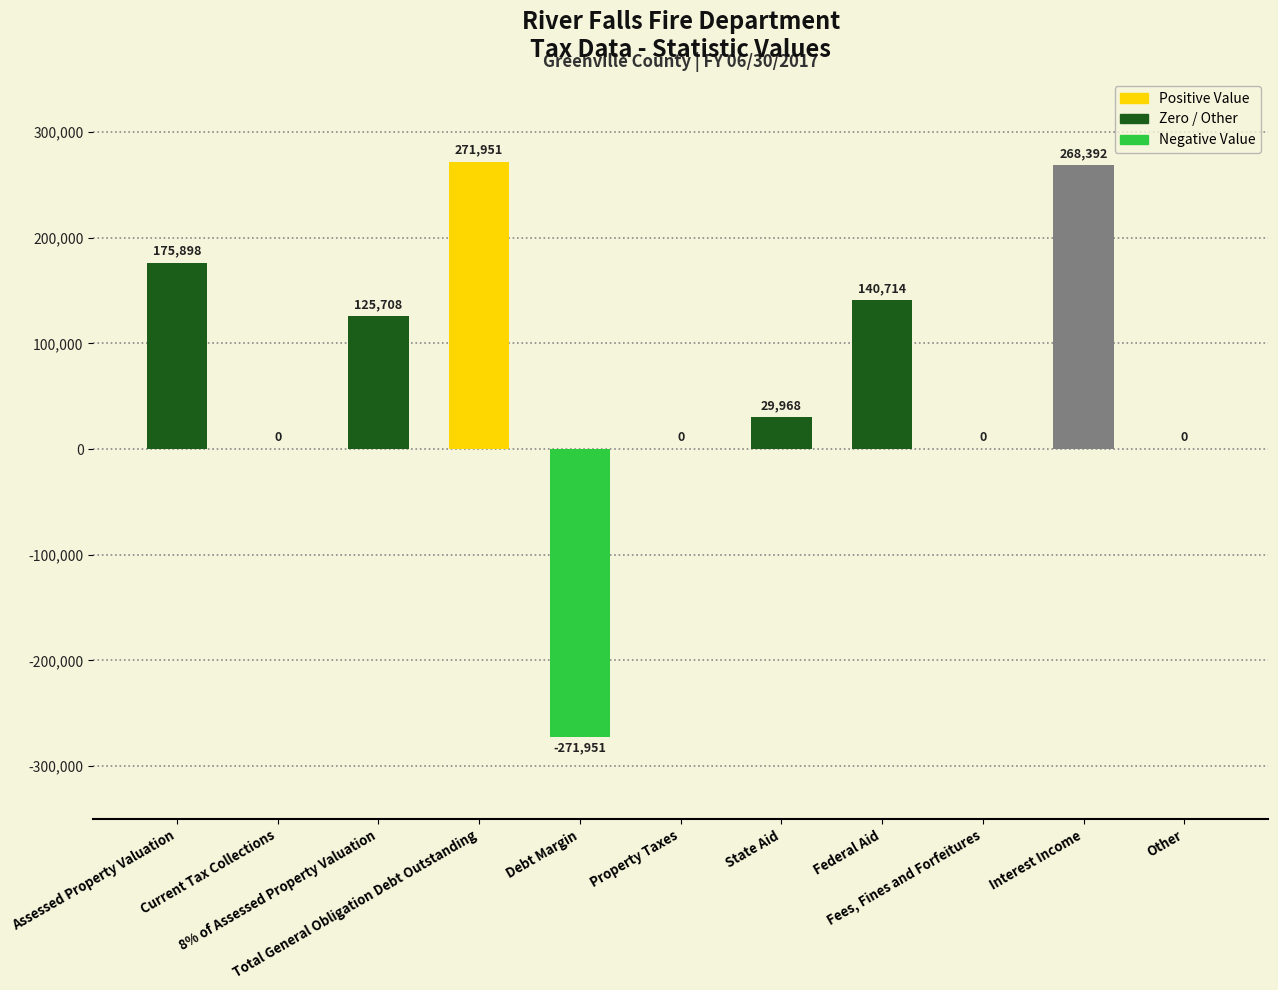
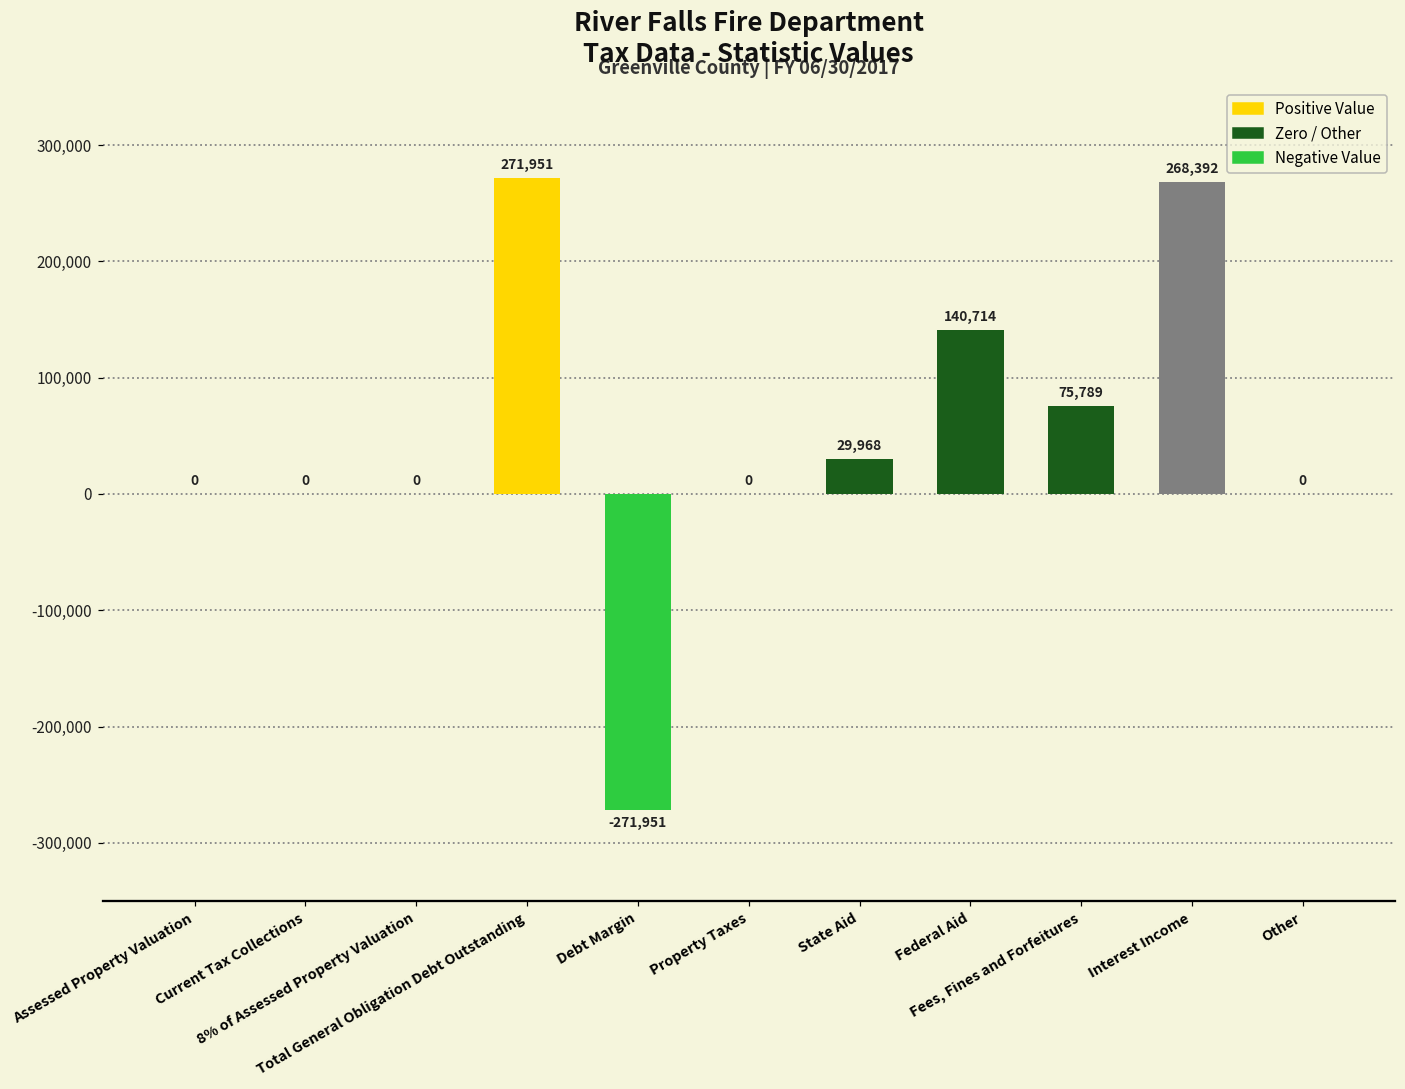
Assessed Property Valuation: 175,898 -> 0
8% of Assessed Property Valuation: 125,708 -> 0
Fees, Fines and Forfeitures: 0 -> 75,789
